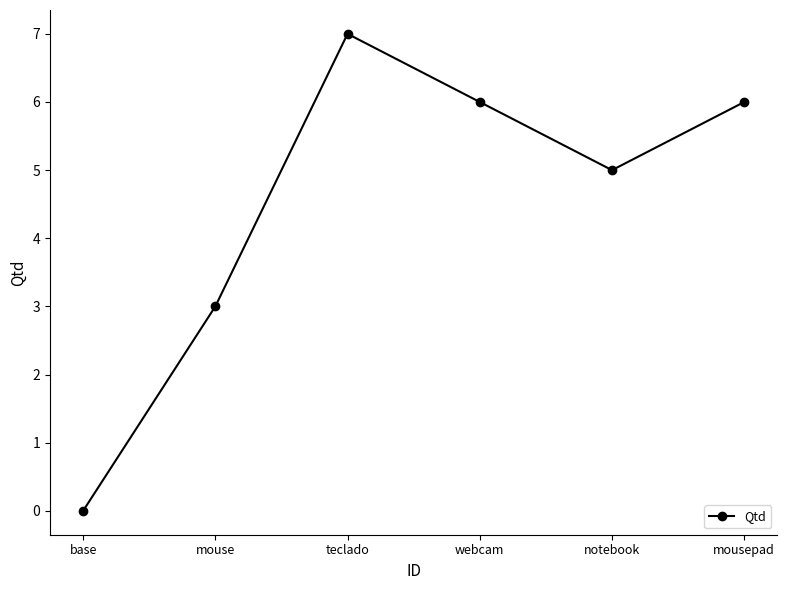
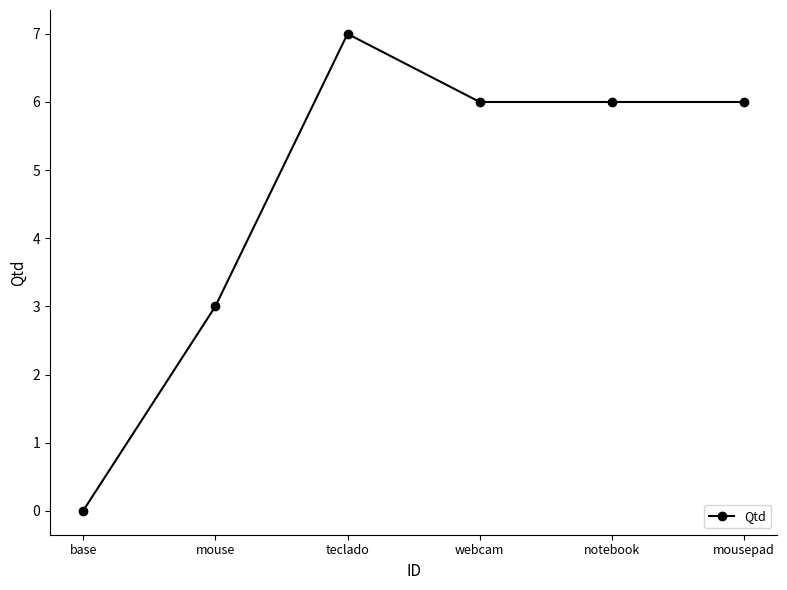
notebook: 5 -> 6
